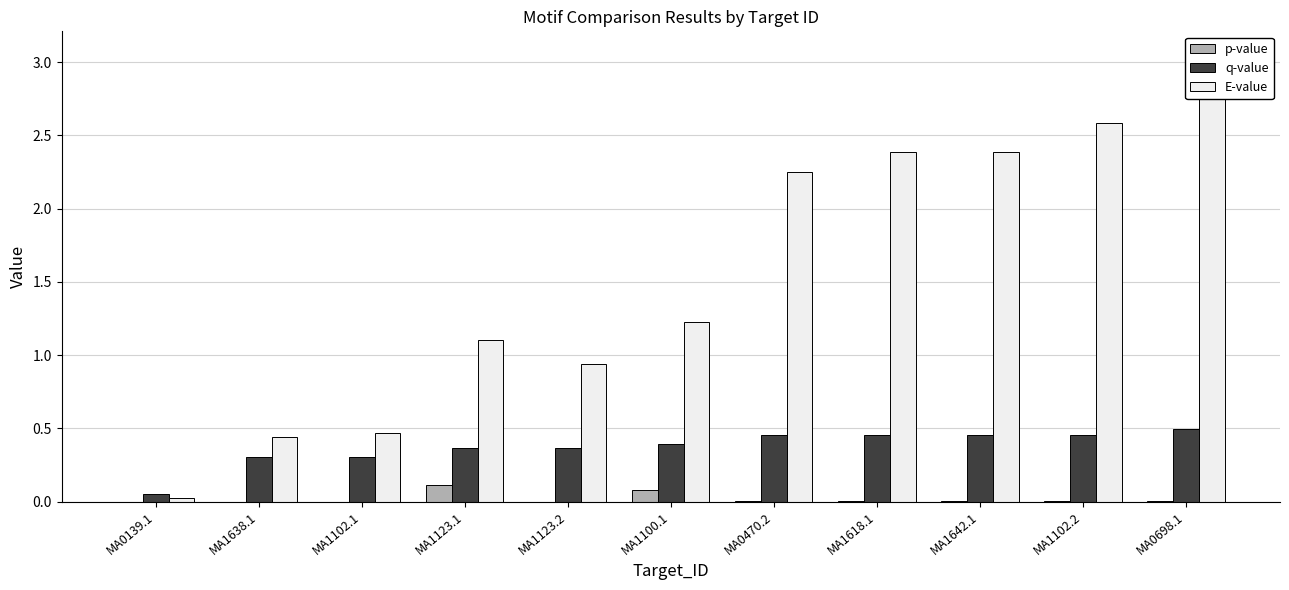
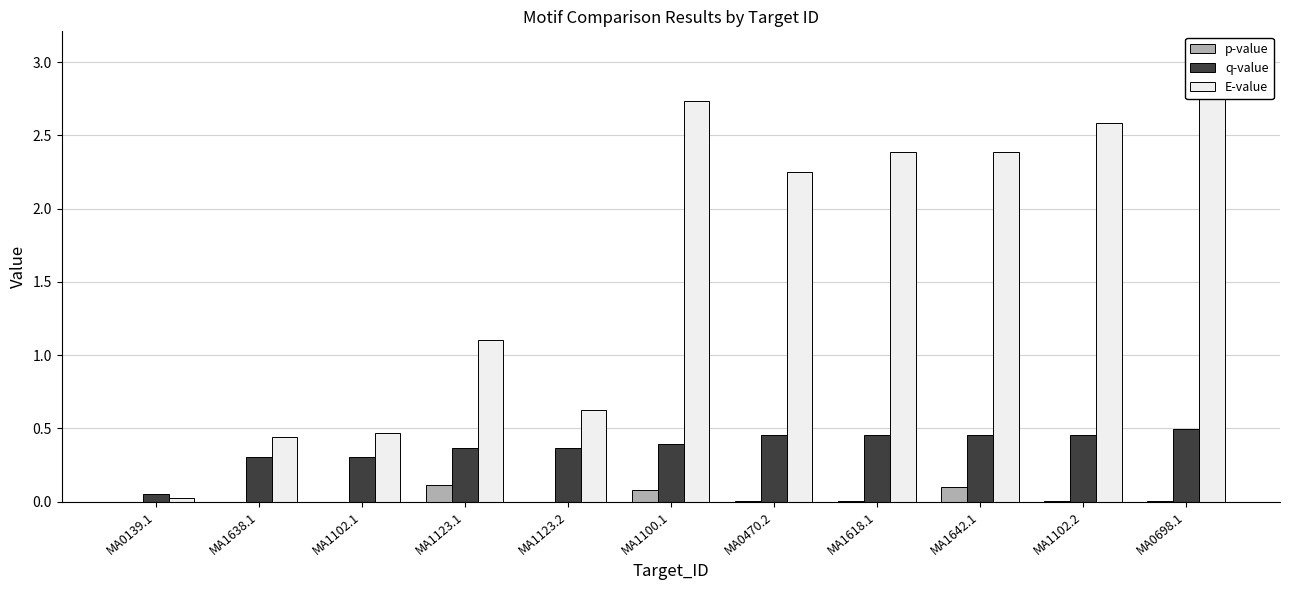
E-value, MA1123.2: 0.94 -> 0.63
E-value, MA1100.1: 1.22 -> 2.73
p-value, MA1642.1: 0.00 -> 0.10
